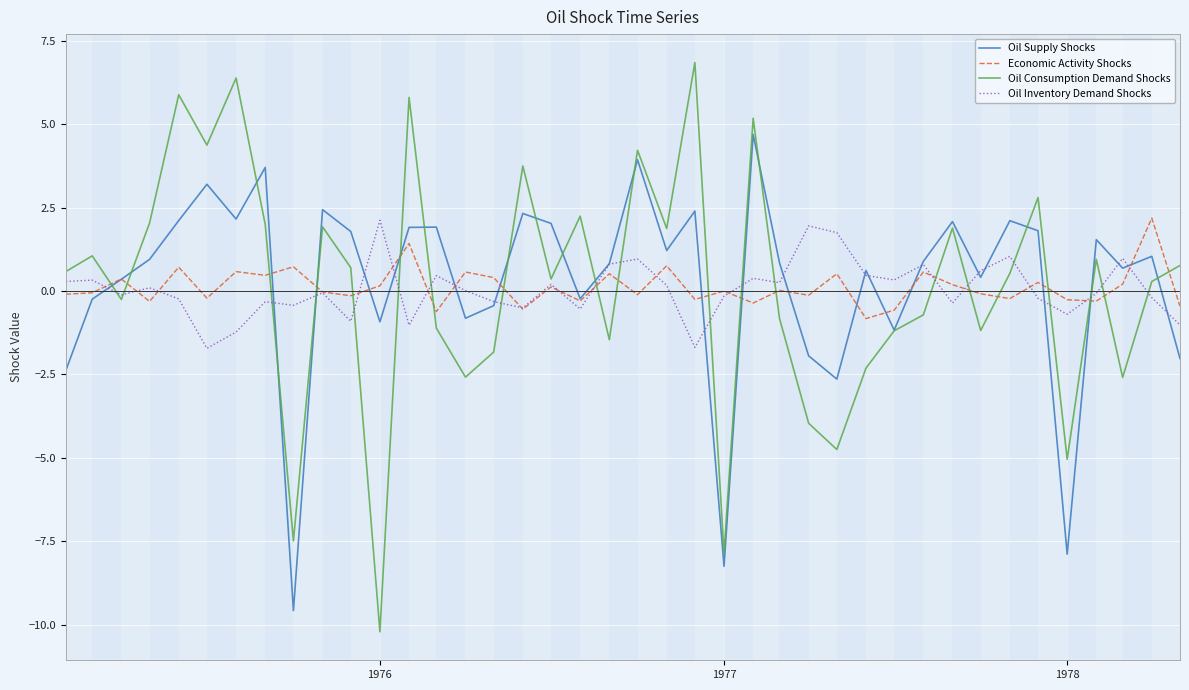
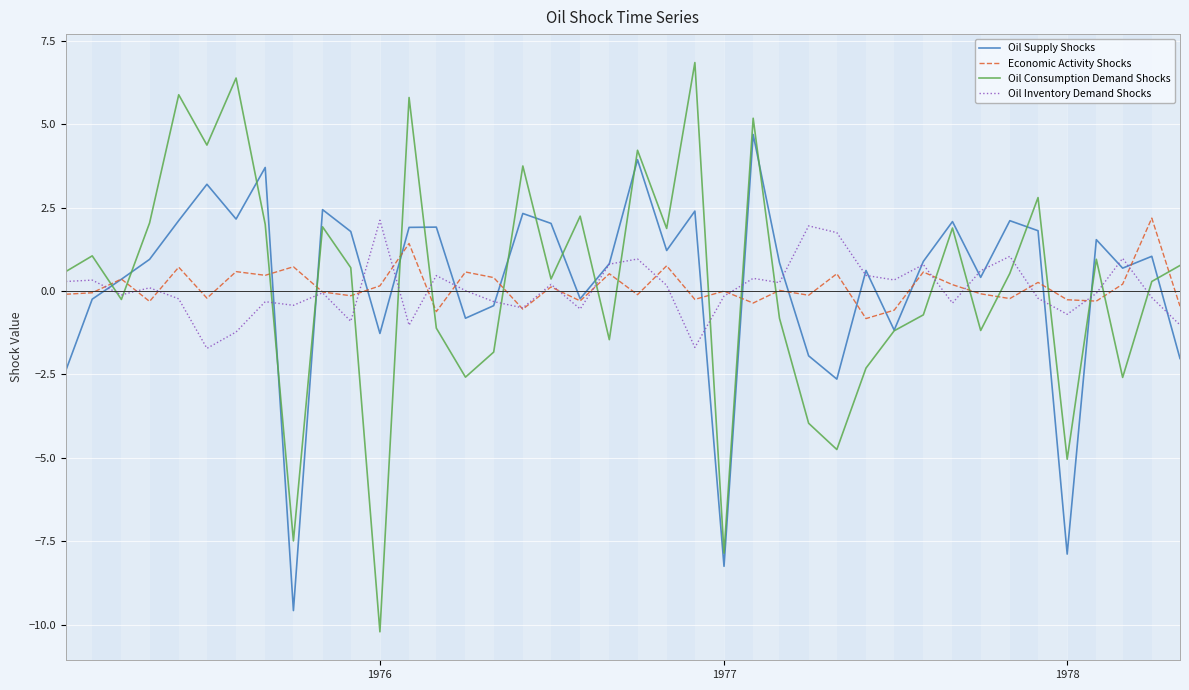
Oil Supply Shocks, 1976: -0.9 -> -1.3
